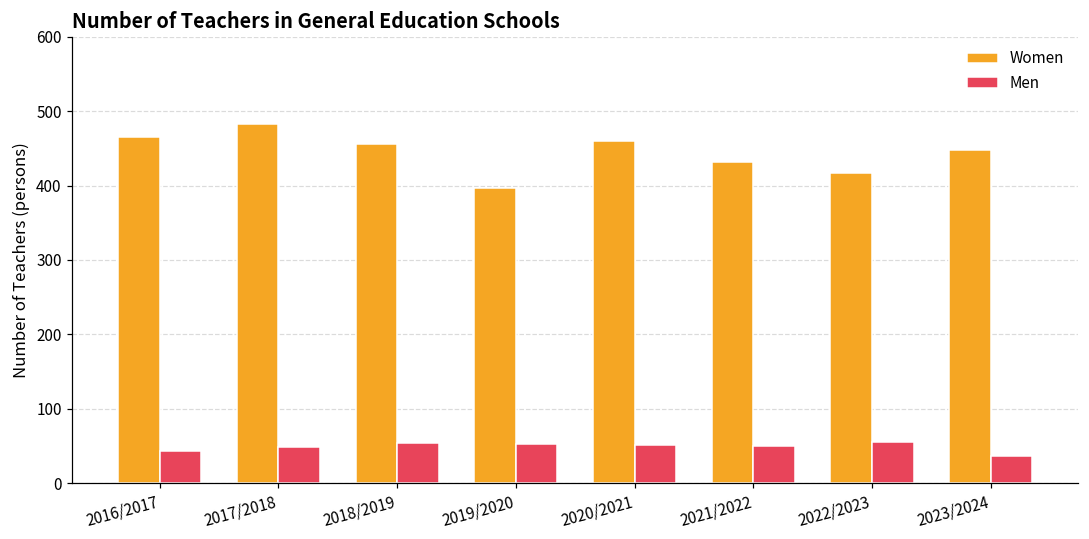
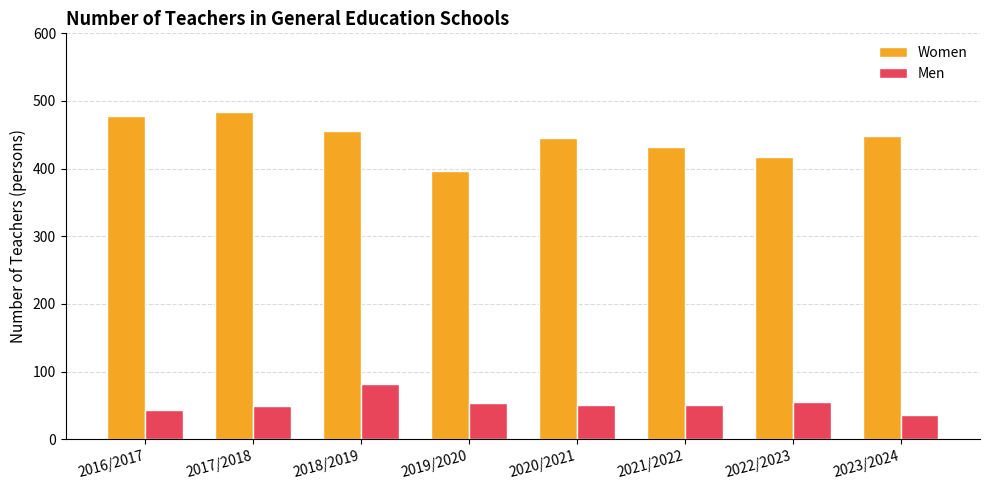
Women, 2016/2017: 470 -> 480
Men, 2018/2019: 50 -> 80
Women, 2020/2021: 460 -> 450
